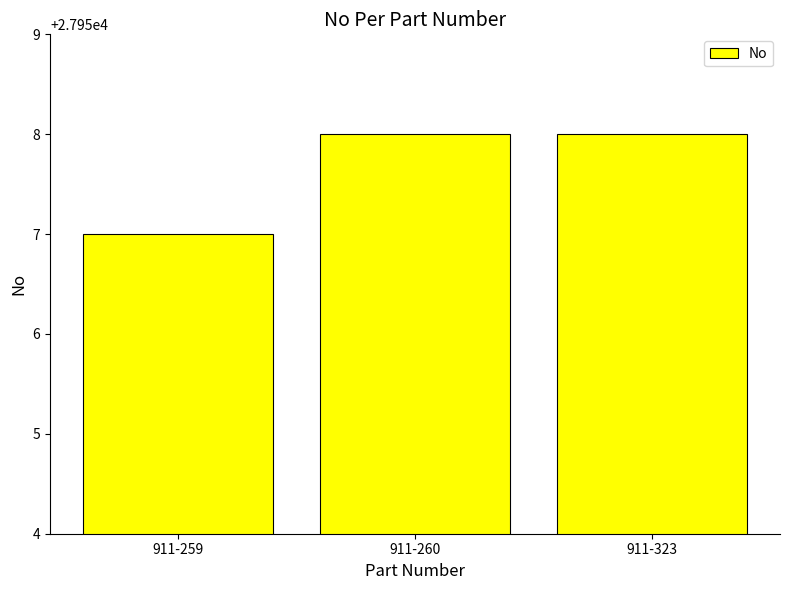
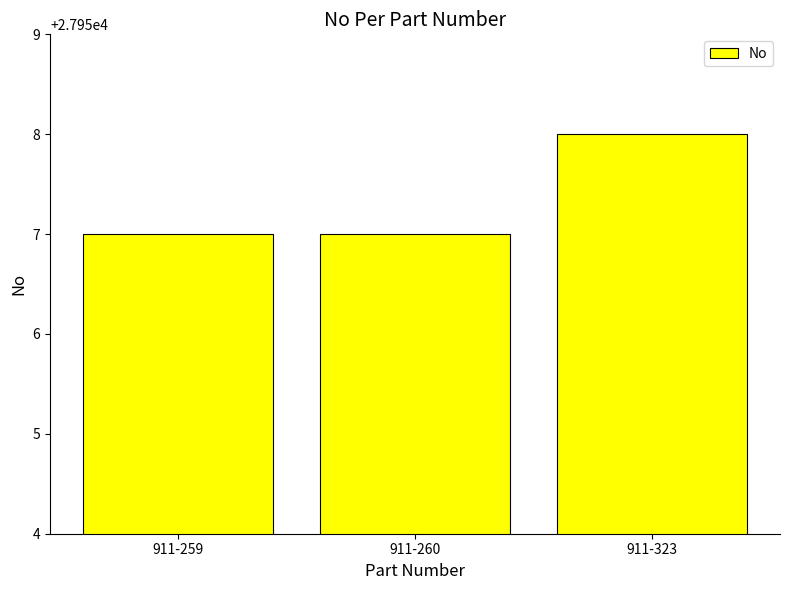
911-260: 27958 -> 27957
